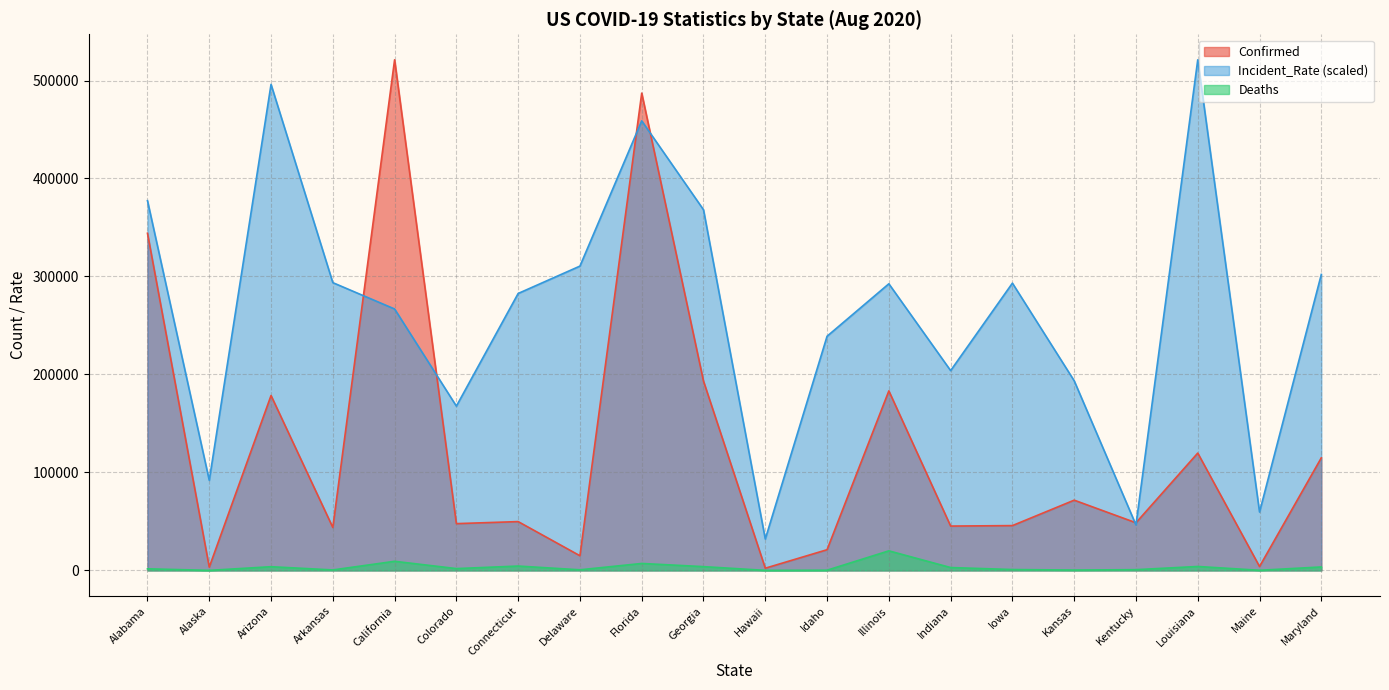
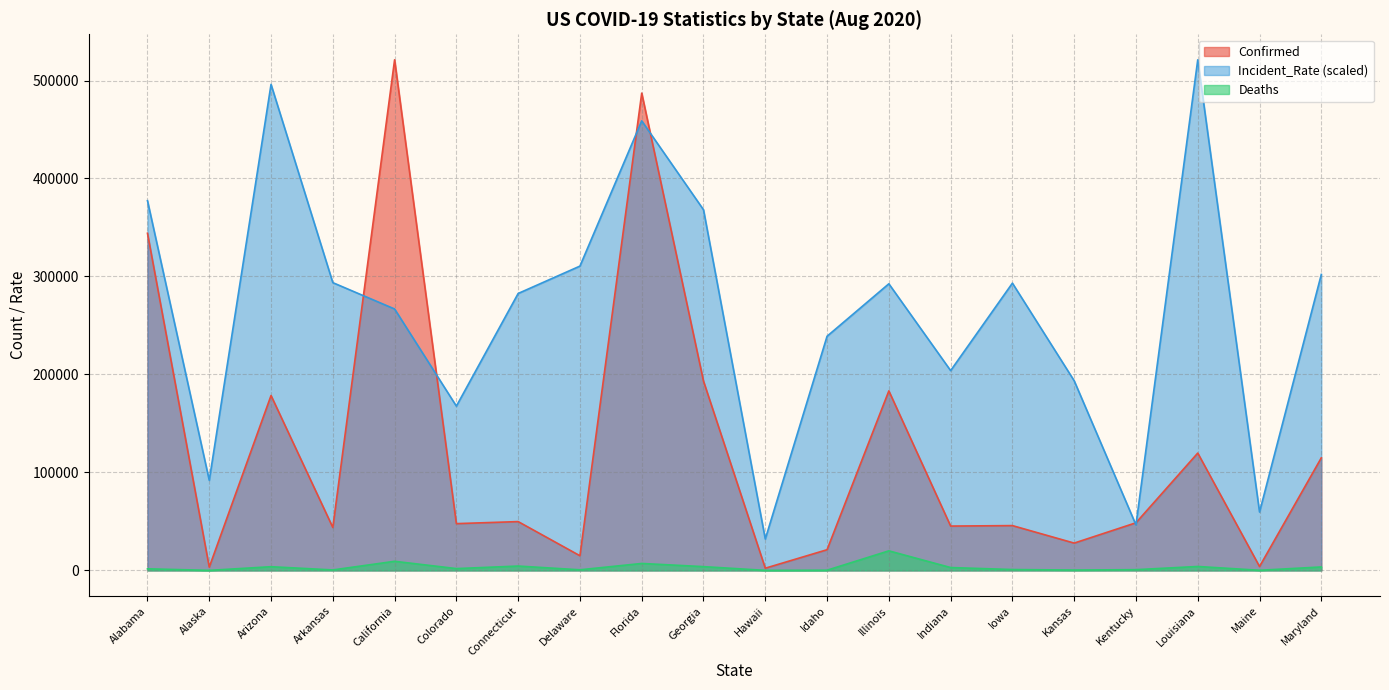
Confirmed, Kansas: 70000 -> 30000
